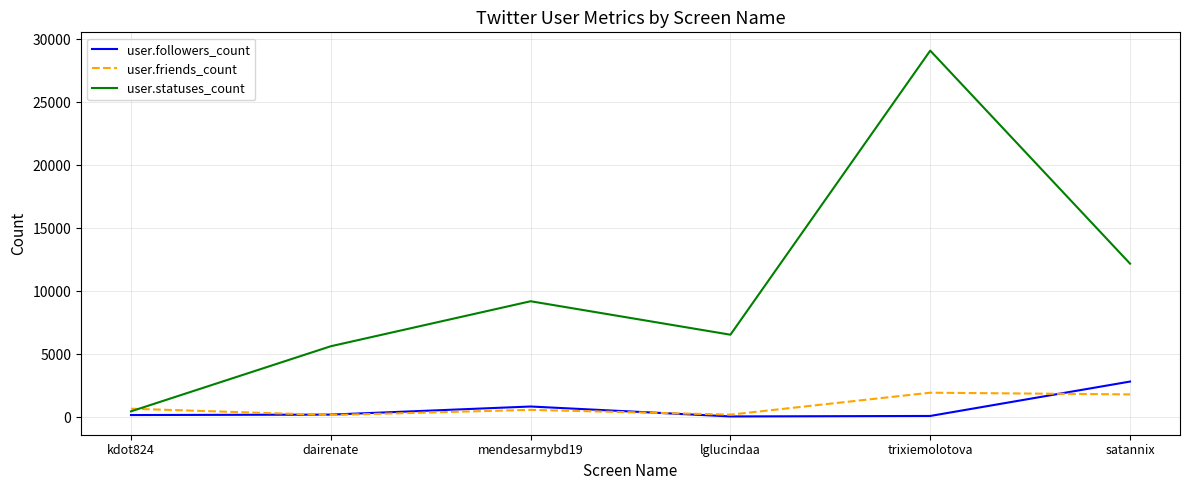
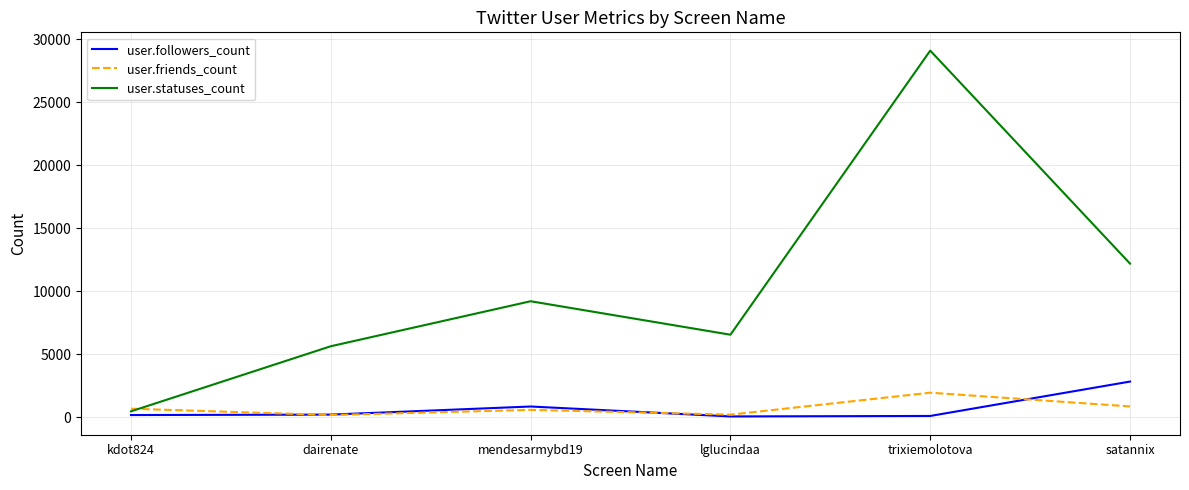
user.friends_count, satannix: 1800 -> 900
